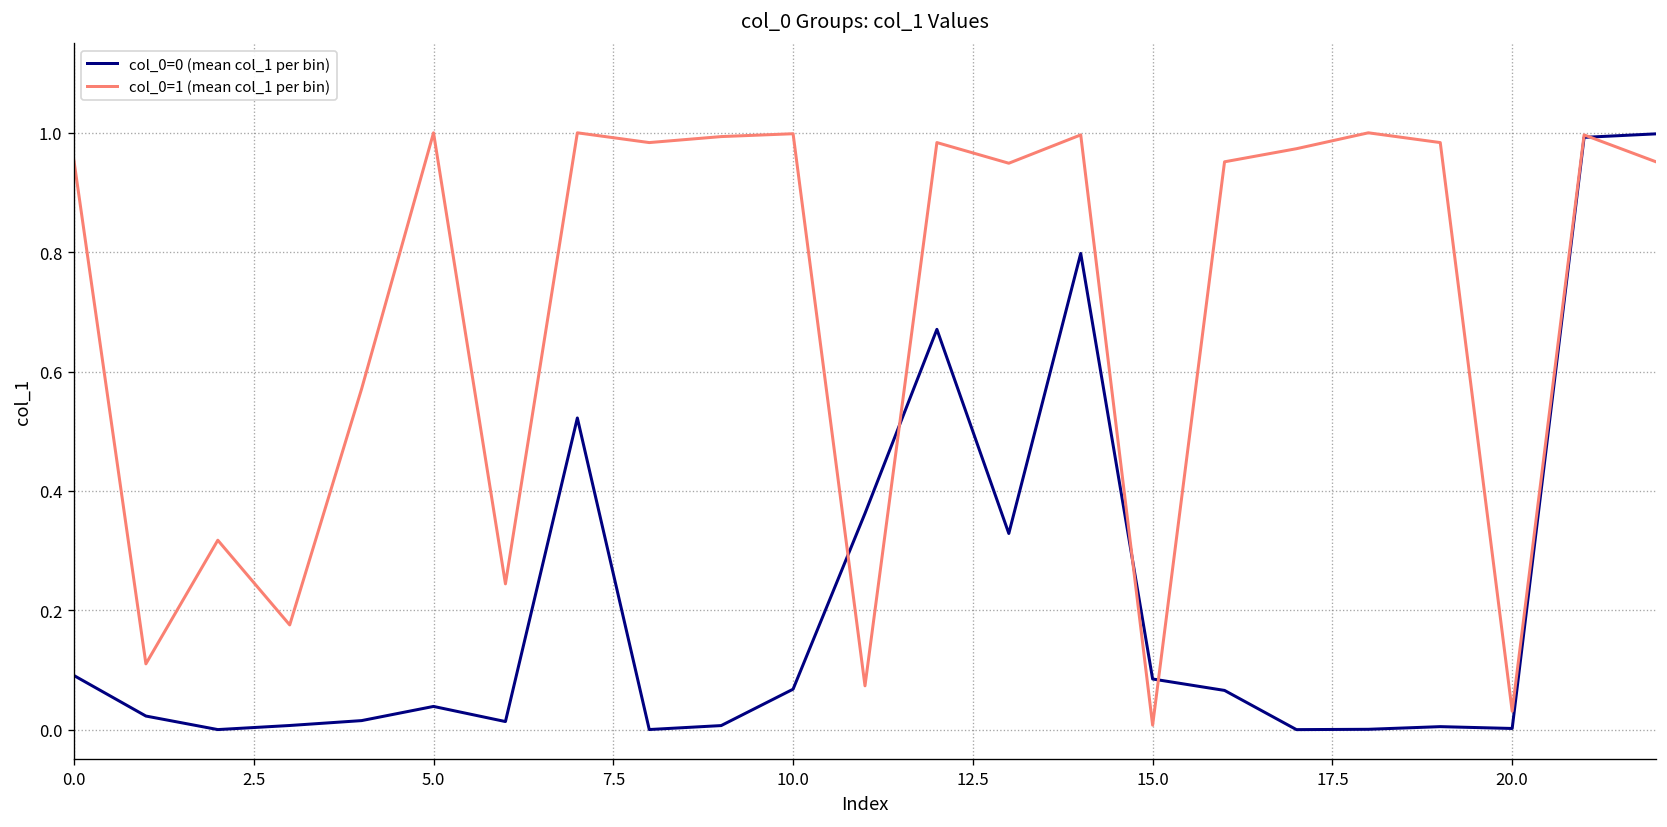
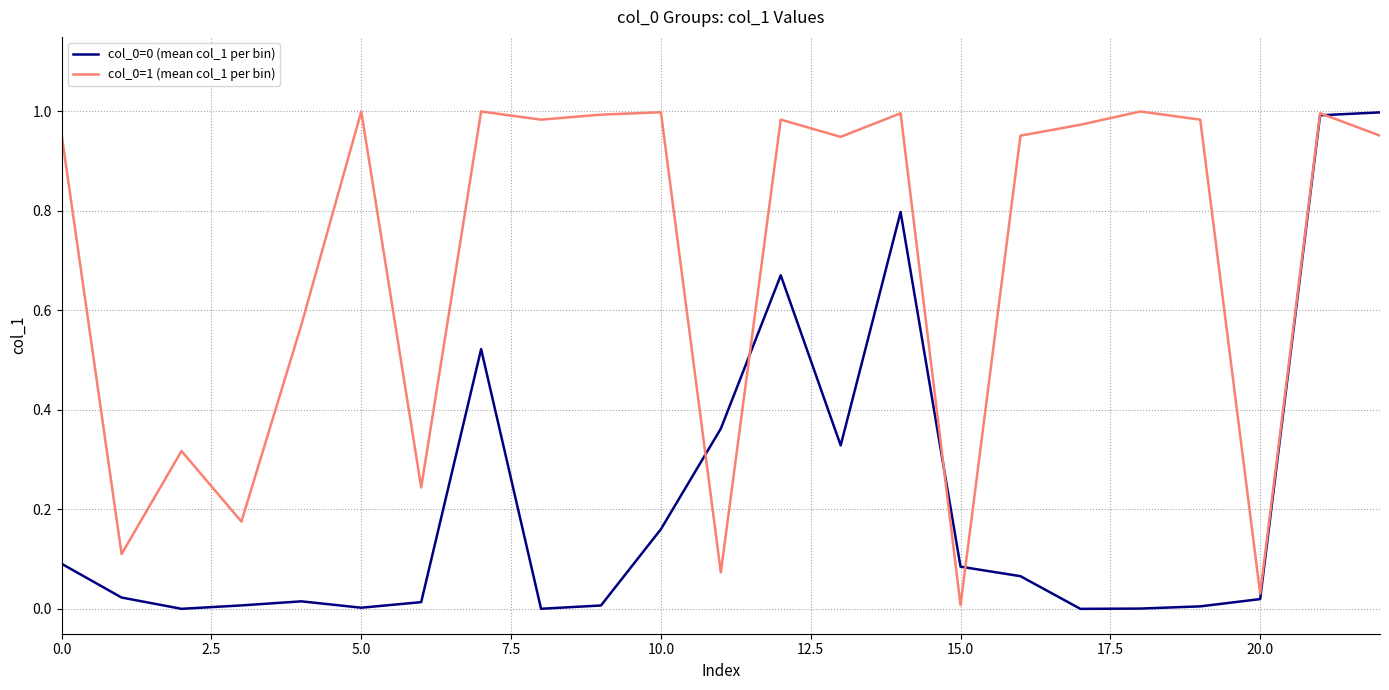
col_0=0 (mean col_1 per bin), 5.0: 0.04 -> 0.00
col_0=0 (mean col_1 per bin), 10.0: 0.07 -> 0.16
col_0=0 (mean col_1 per bin), 20.0: 0.00 -> 0.02
